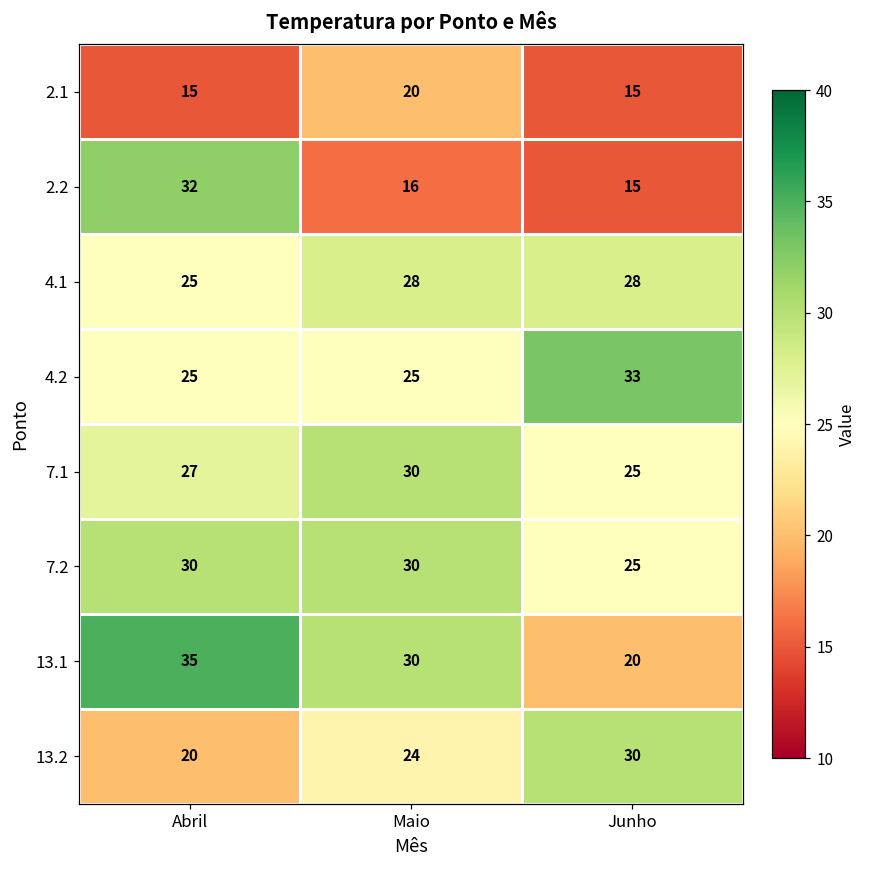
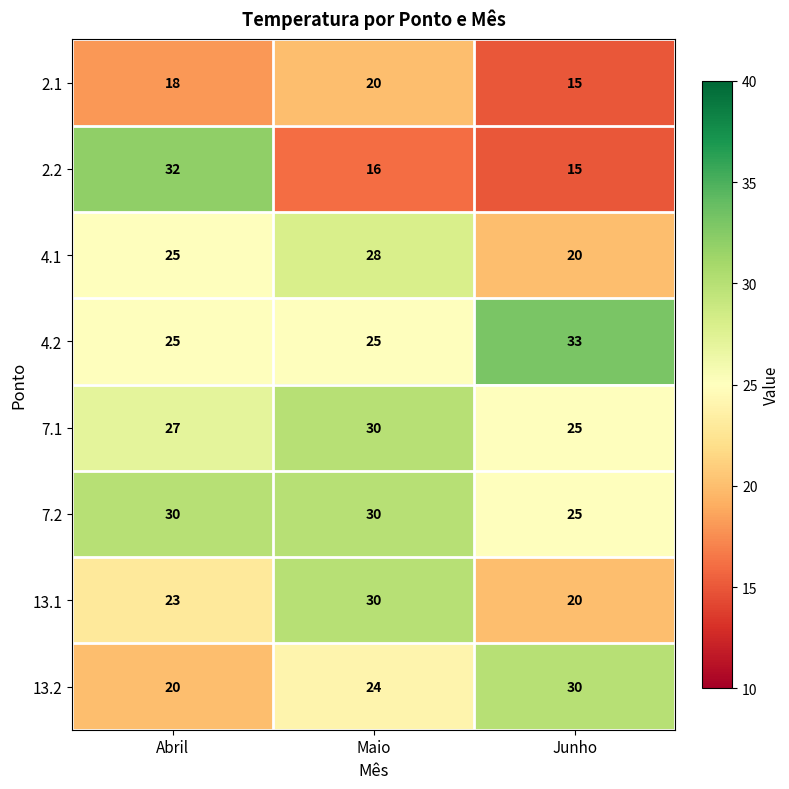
2.1, Abril: 15 -> 18
4.1, Junho: 28 -> 20
13.1, Abril: 35 -> 23
